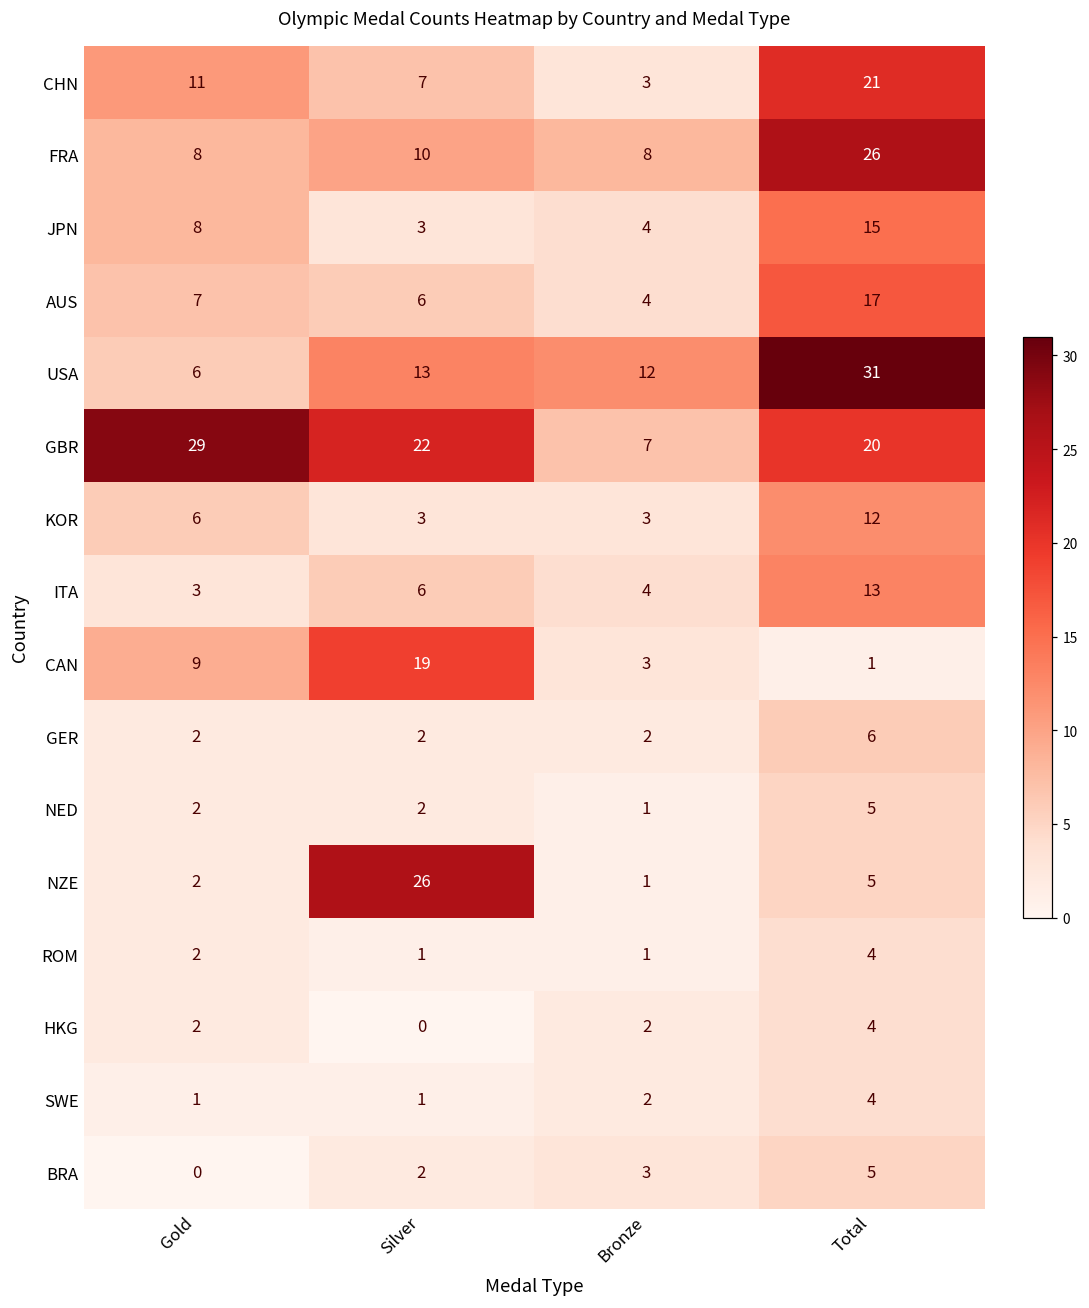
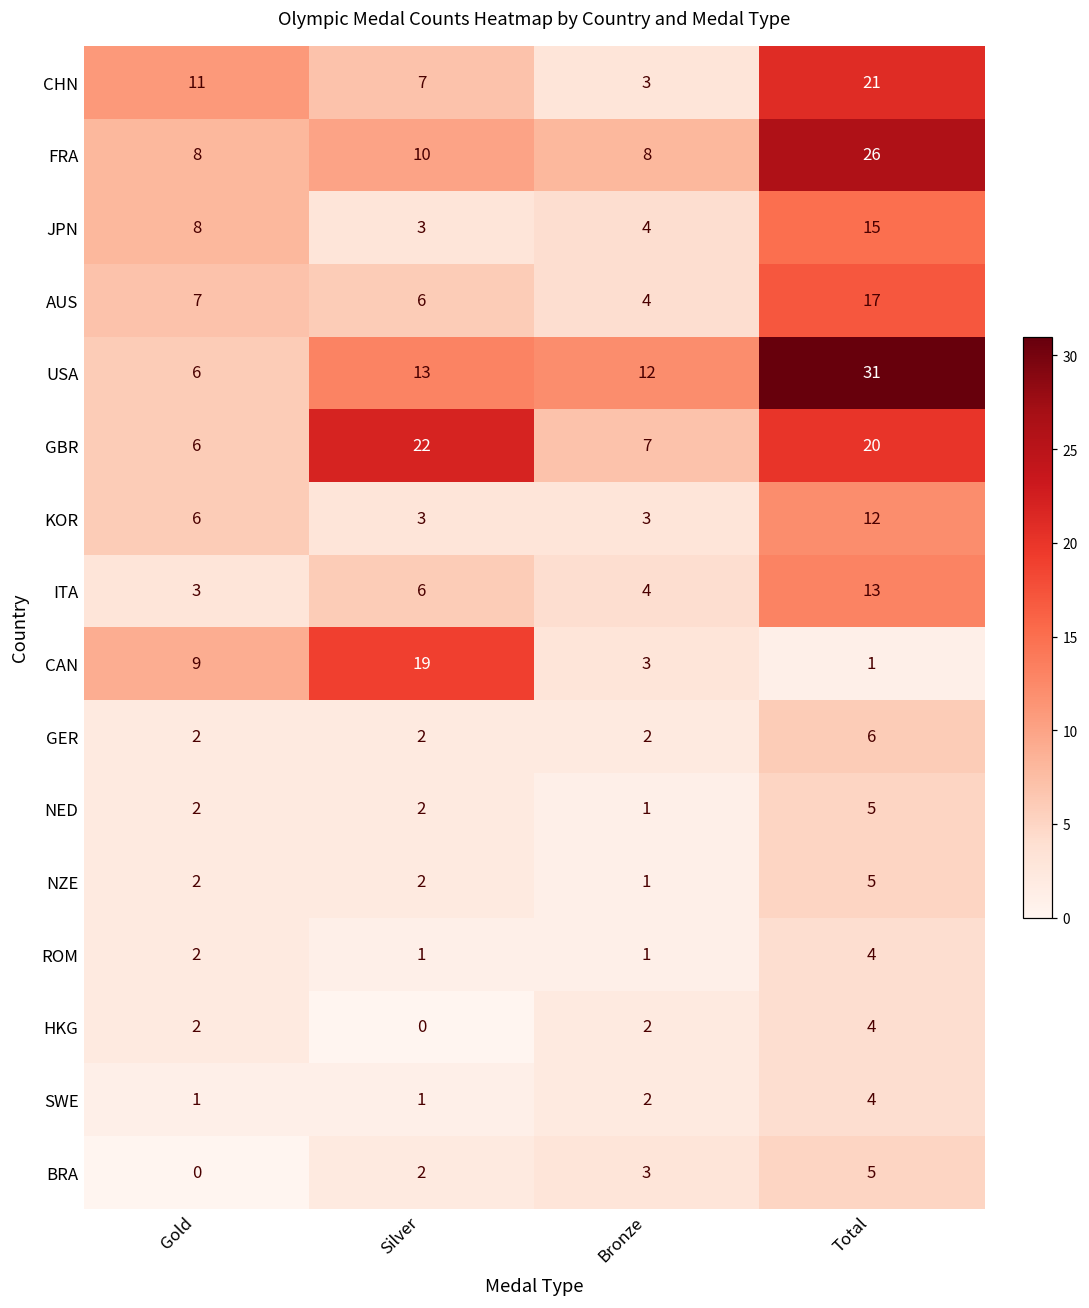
GBR, Gold: 29 -> 6
NZE, Silver: 26 -> 2
